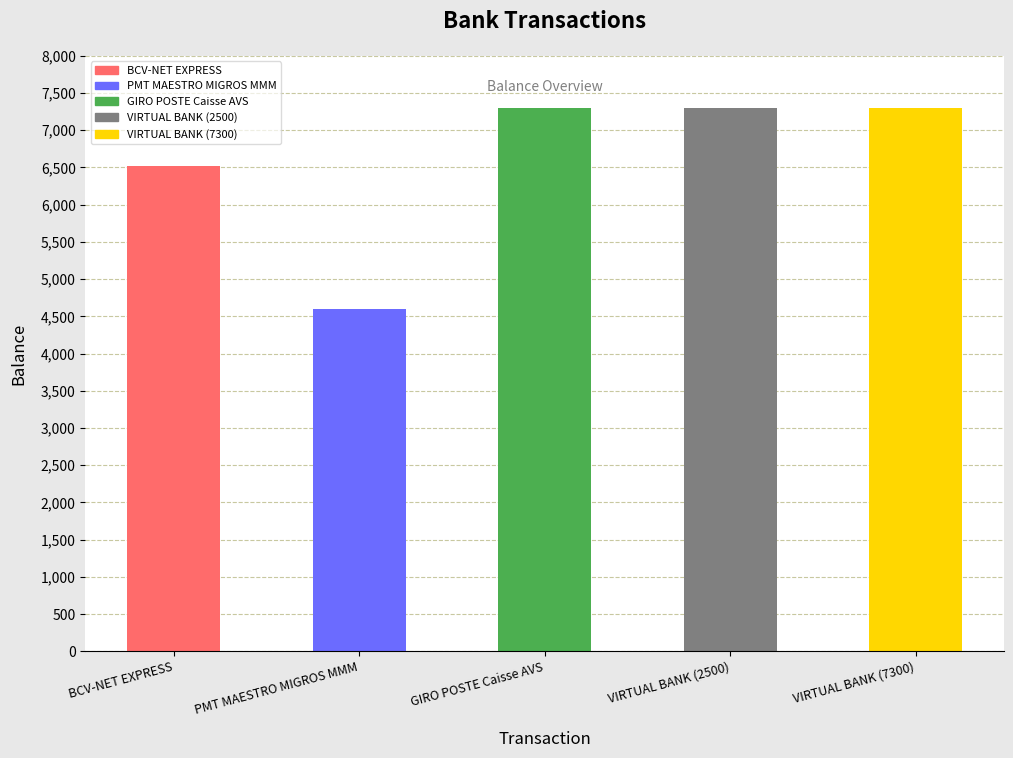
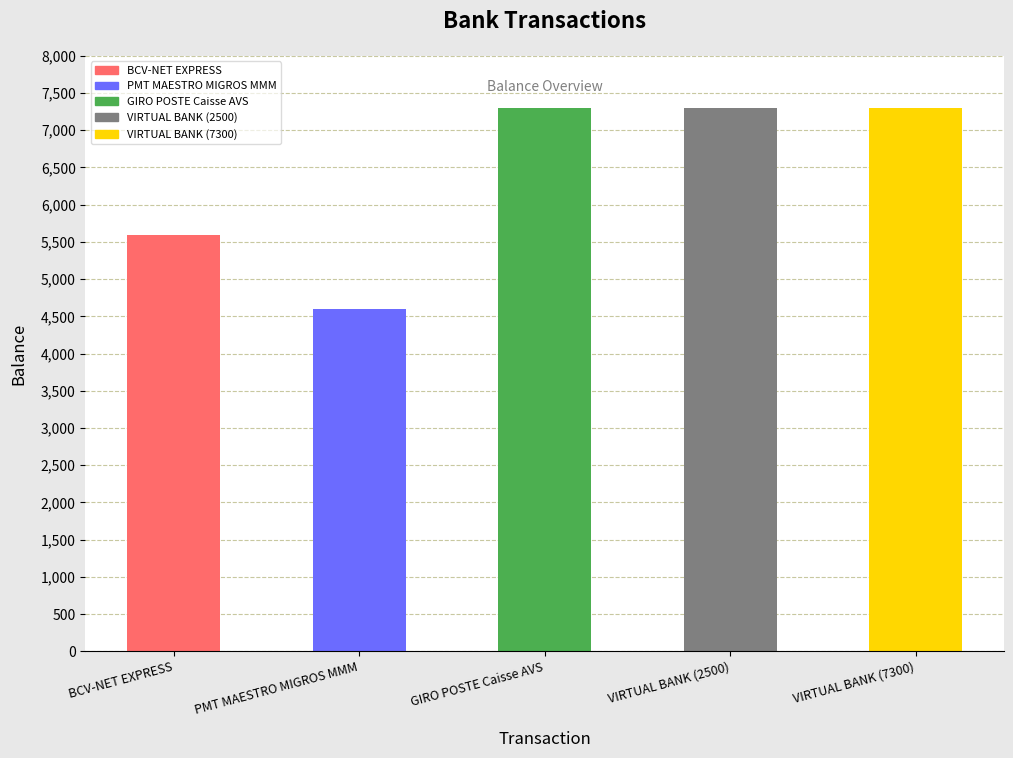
BCV-NET EXPRESS: 6,500 -> 5,600
